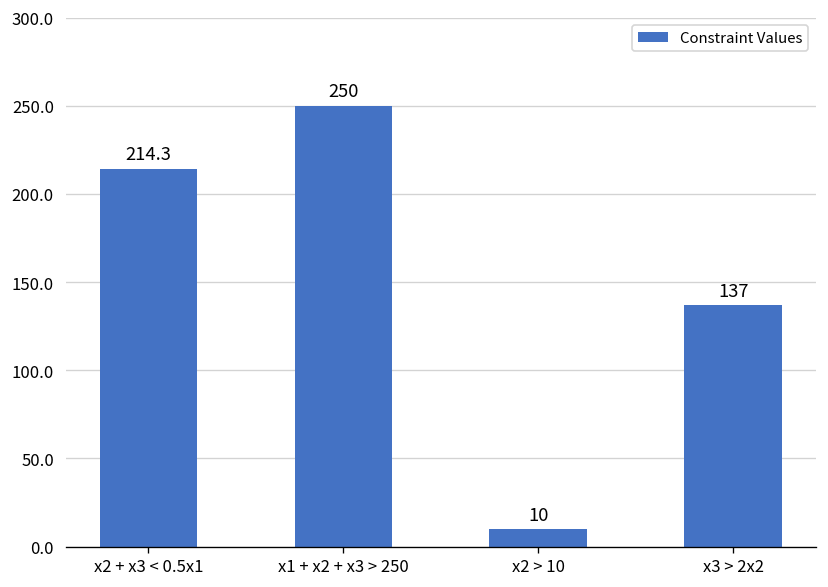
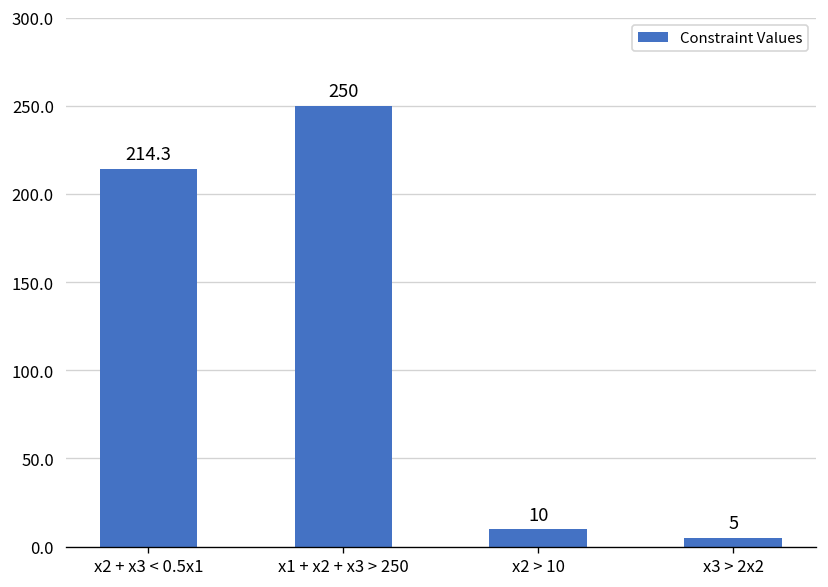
x3 > 2x2: 137 -> 5
